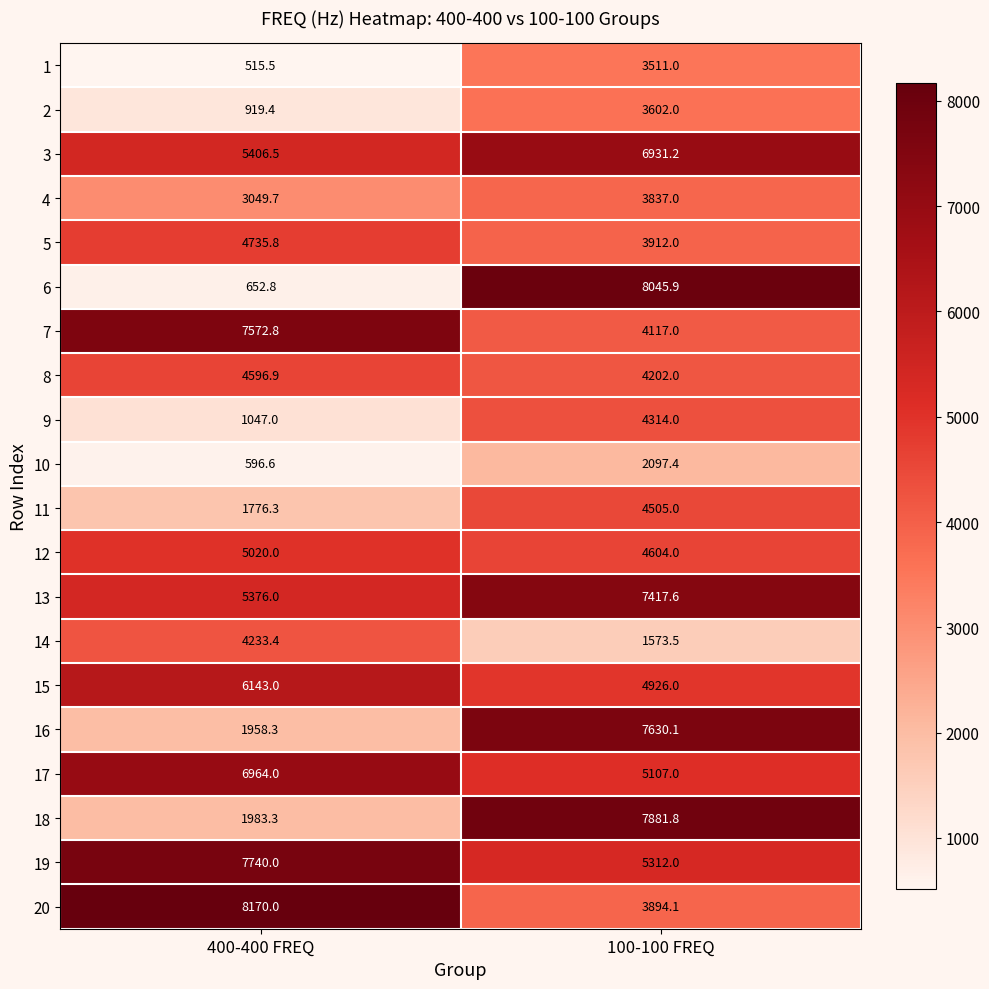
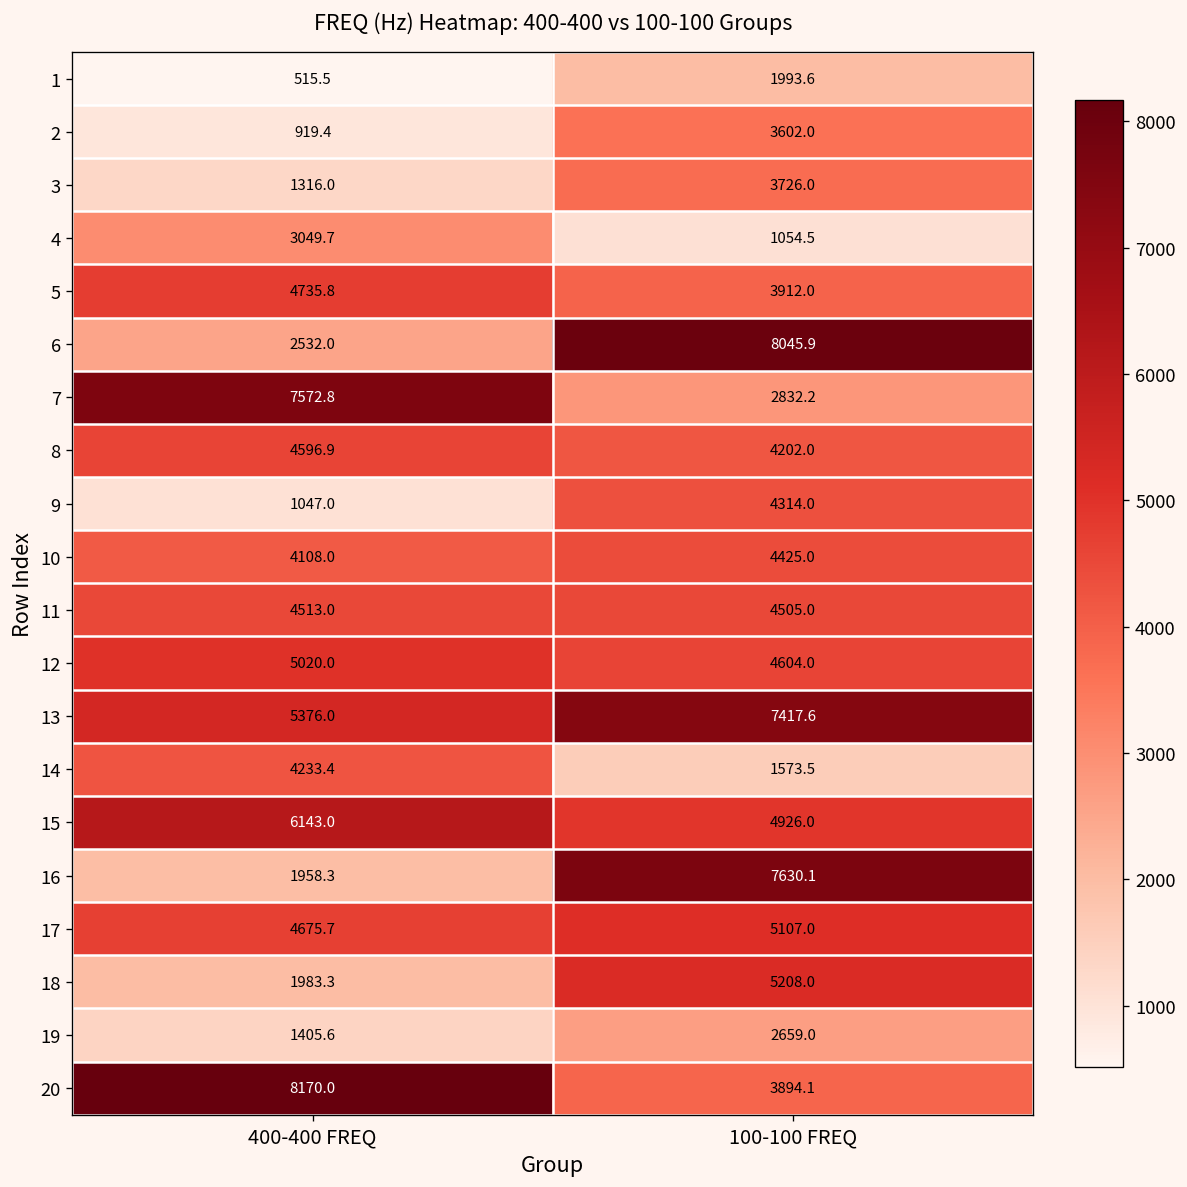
1, 100-100 FREQ: 3511.0 -> 1993.6
3, 400-400 FREQ: 5406.5 -> 1316.0
3, 100-100 FREQ: 6931.2 -> 3726.0
4, 100-100 FREQ: 3837.0 -> 1054.5
6, 400-400 FREQ: 652.8 -> 2532.0
7, 100-100 FREQ: 4117.0 -> 2832.2
10, 400-400 FREQ: 596.6 -> 4108.0
10, 100-100 FREQ: 2097.4 -> 4425.0
11, 400-400 FREQ: 1776.3 -> 4513.0
17, 400-400 FREQ: 6964.0 -> 4675.7
18, 100-100 FREQ: 7881.8 -> 5208.0
19, 400-400 FREQ: 7740.0 -> 1405.6
19, 100-100 FREQ: 5312.0 -> 2659.0
